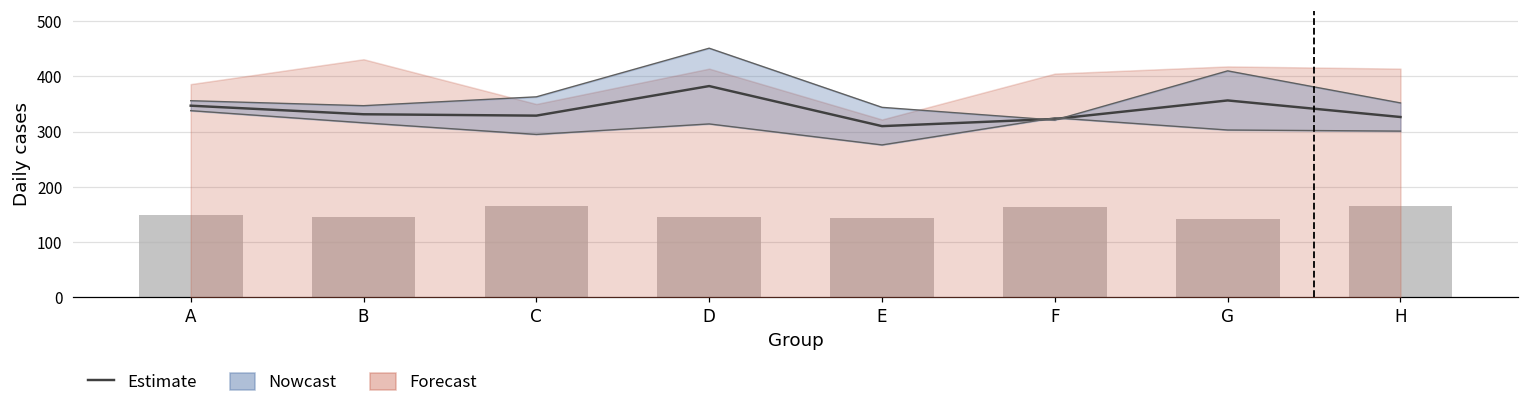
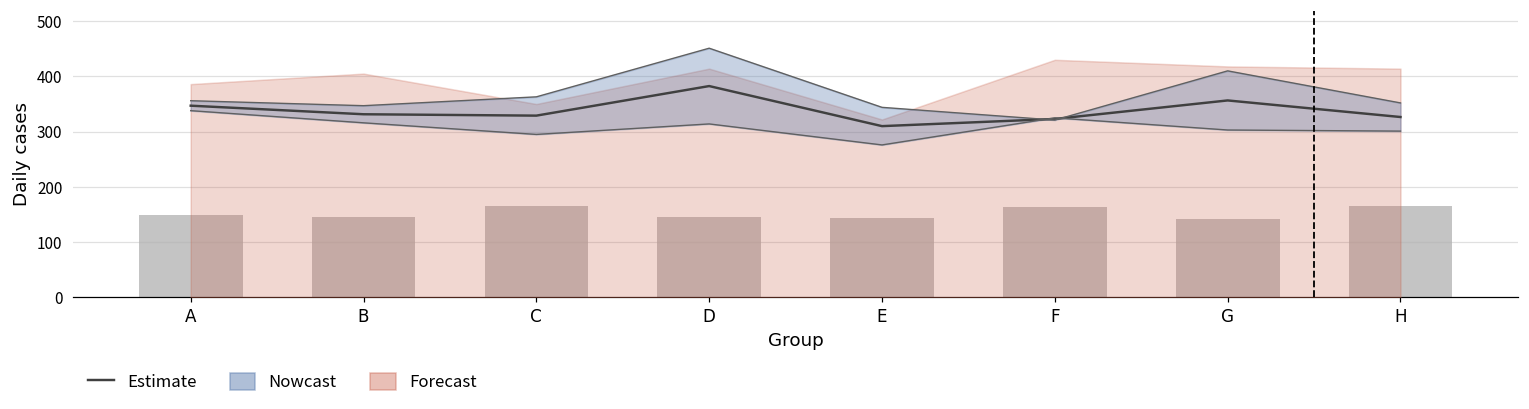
Forecast, B: 430 -> 410
Forecast, F: 410 -> 430
